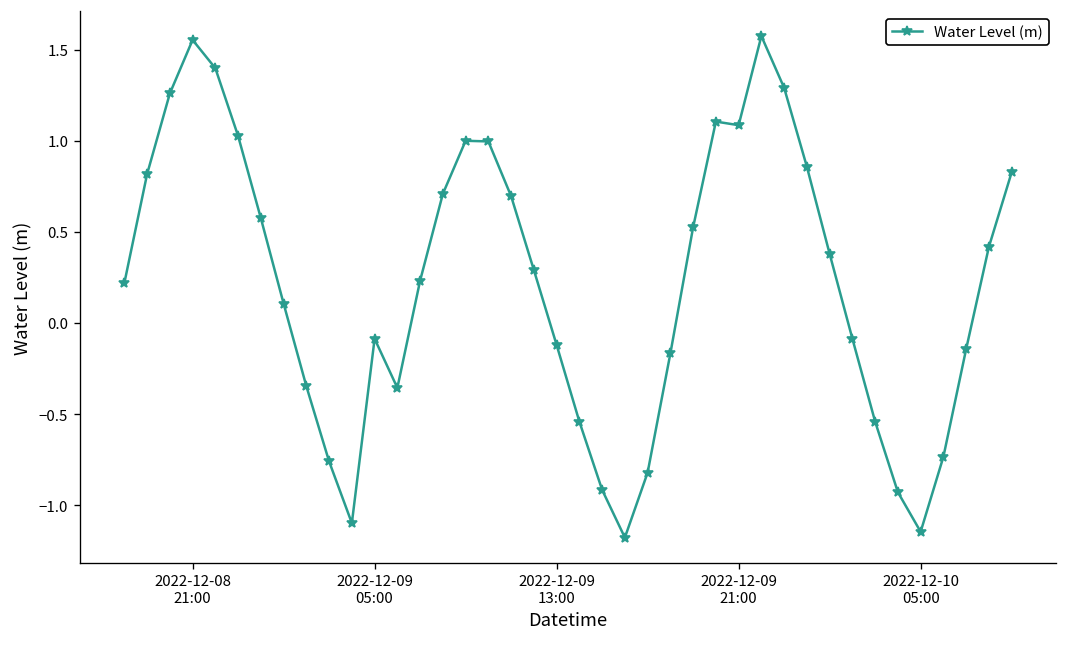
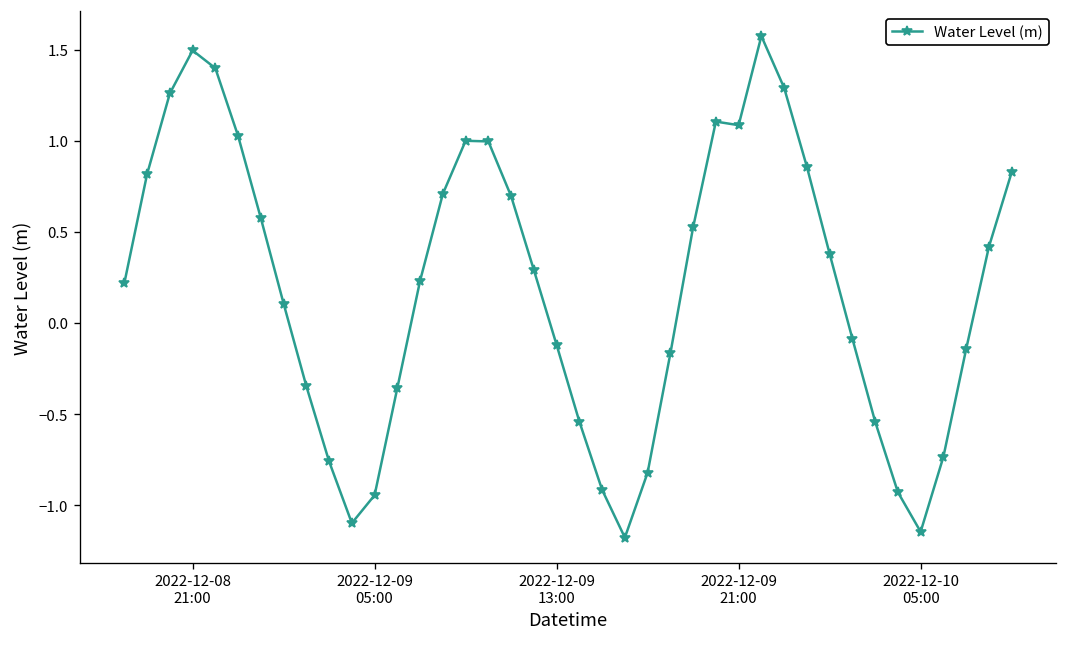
2022-12-08 21:00: 1.55 -> 1.50
2022-12-09 05:00: -0.09 -> -0.94
